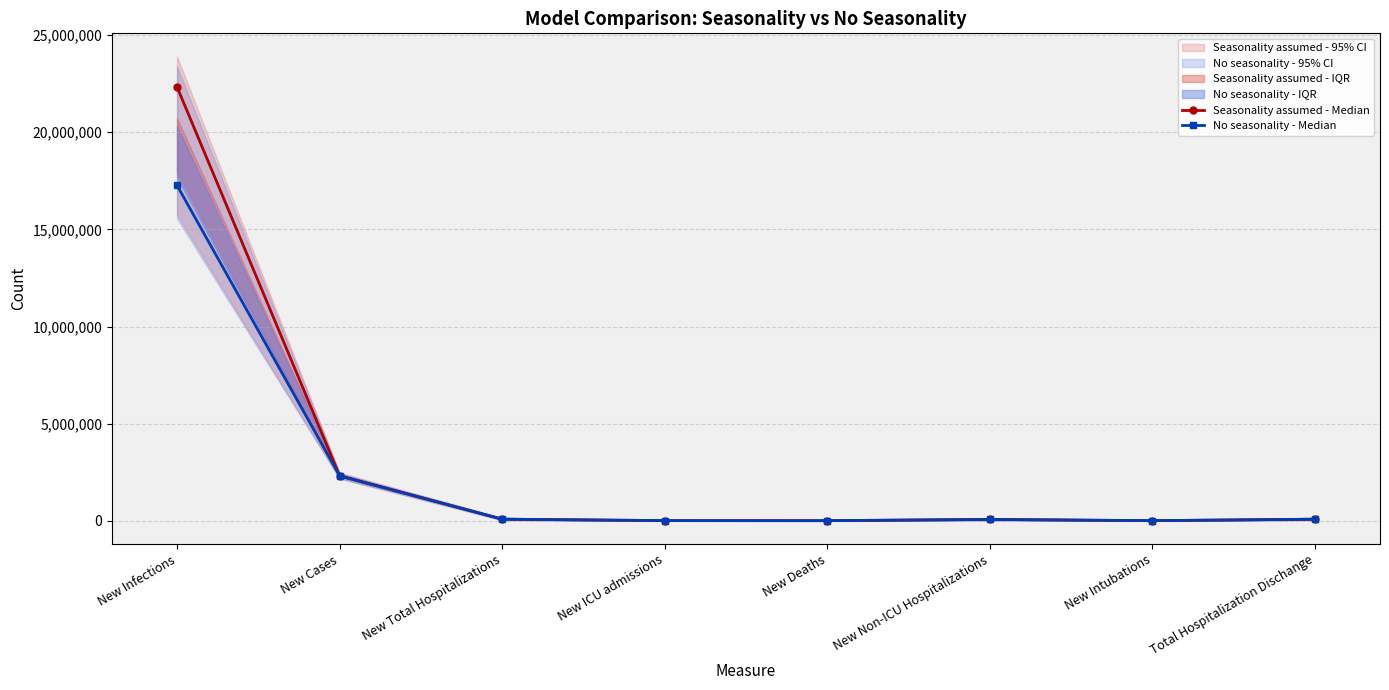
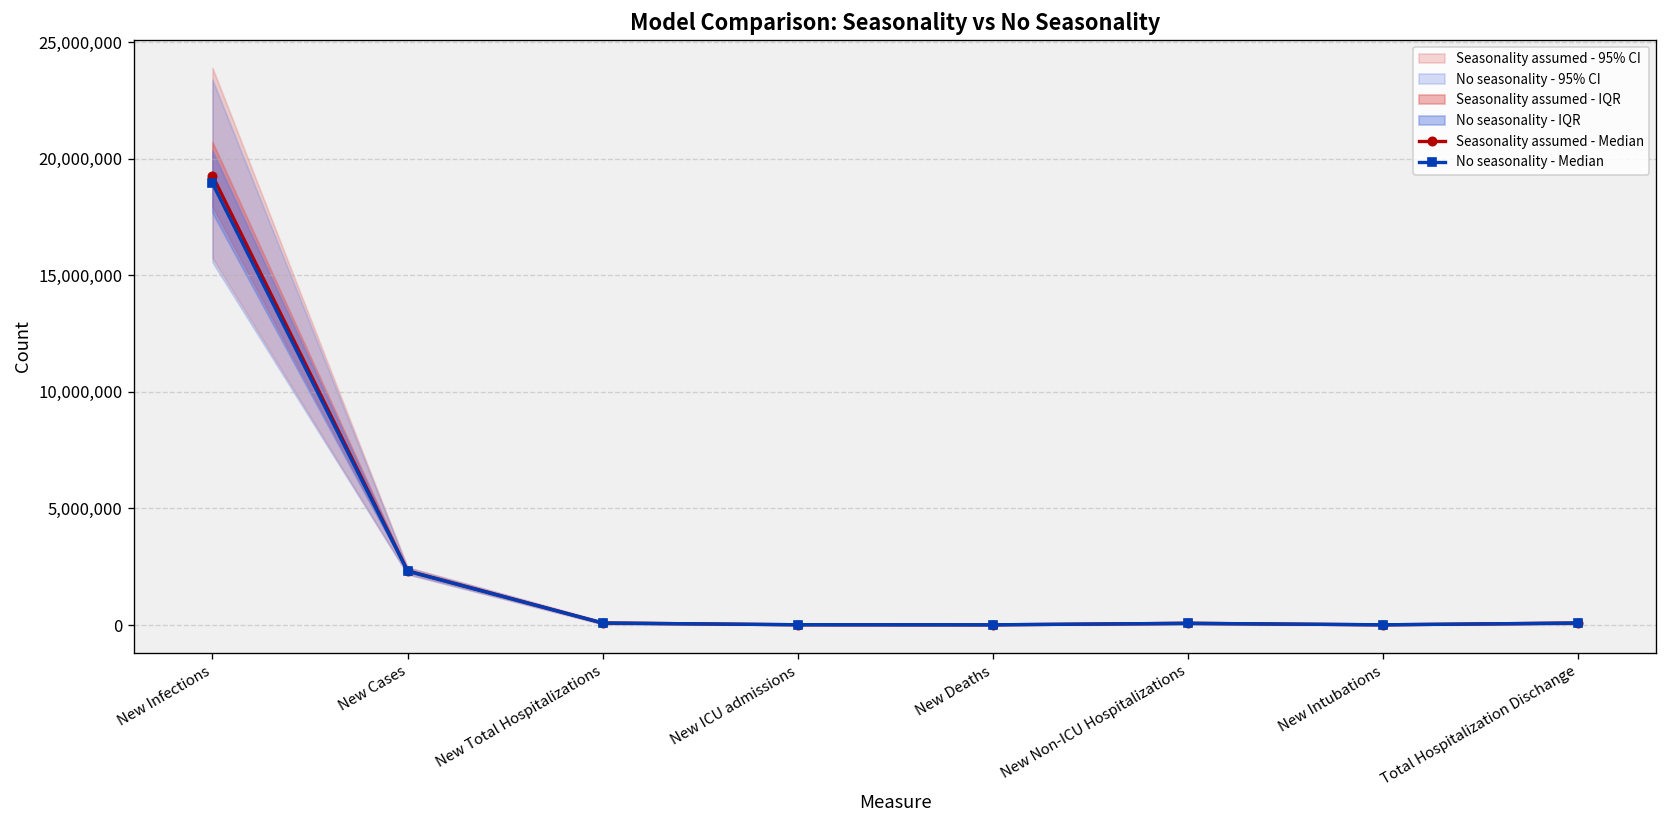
Seasonality assumed - Median, New Infections: 22,300,000 -> 19,300,000
No seasonality - Median, New Infections: 17,300,000 -> 18,900,000
